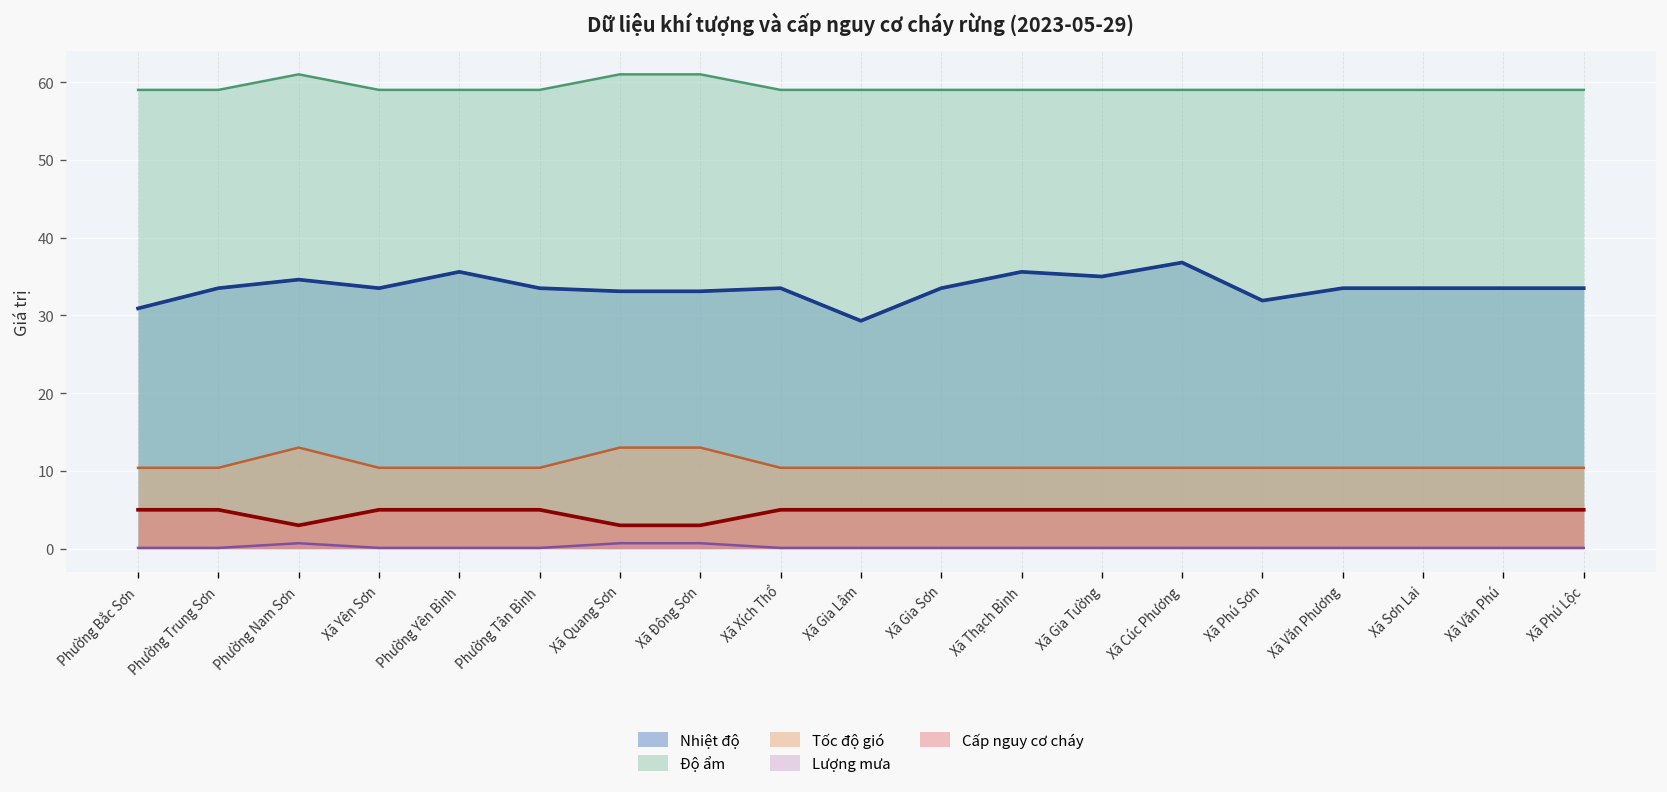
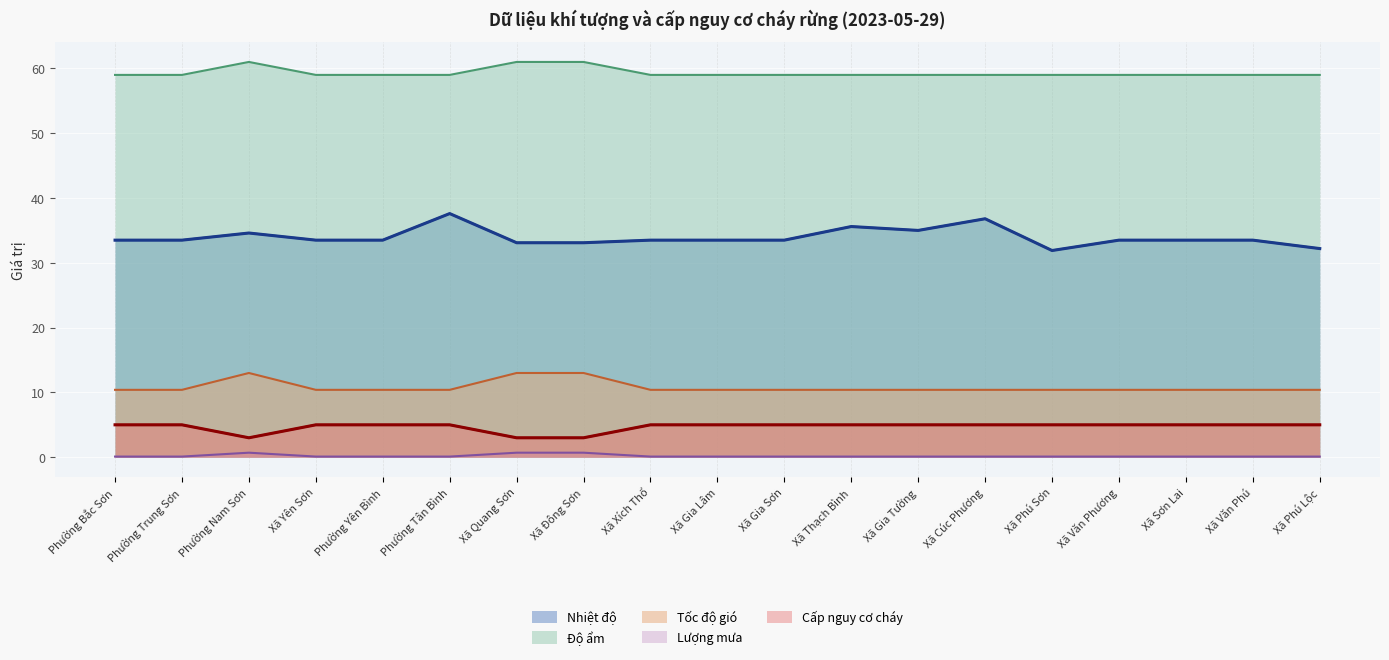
Nhiệt độ, Phường Bắc Sơn: 31 -> 34
Nhiệt độ, Phường Yên Bình: 36 -> 34
Nhiệt độ, Phường Tân Bình: 34 -> 38
Nhiệt độ, Xã Gia Lâm: 29 -> 34
Nhiệt độ, Xã Phú Lộc: 34 -> 32
